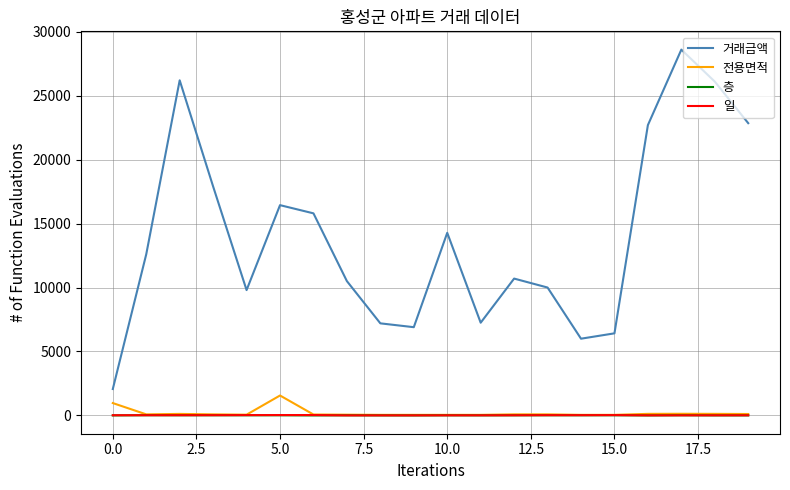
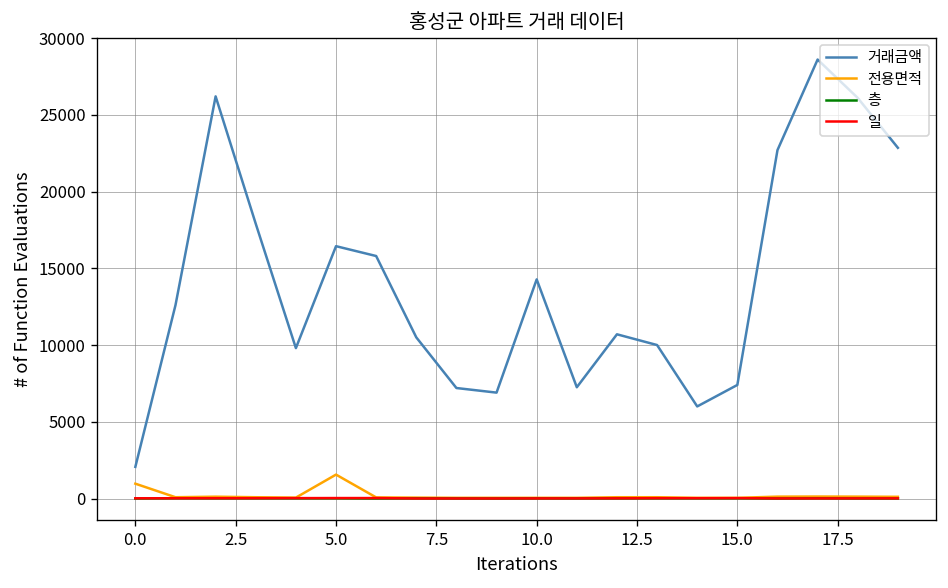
거래금액, 15.0: 6400 -> 7400
